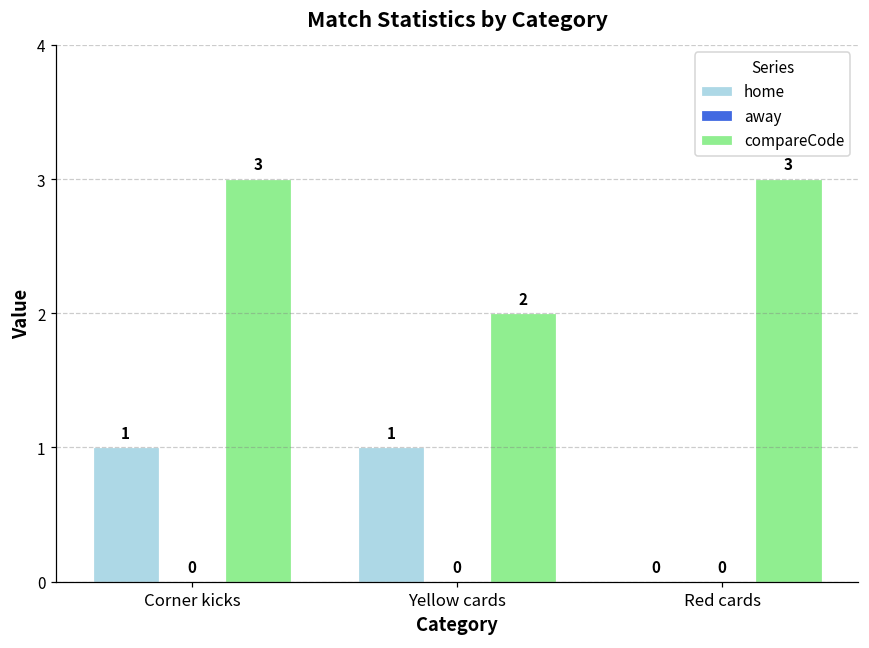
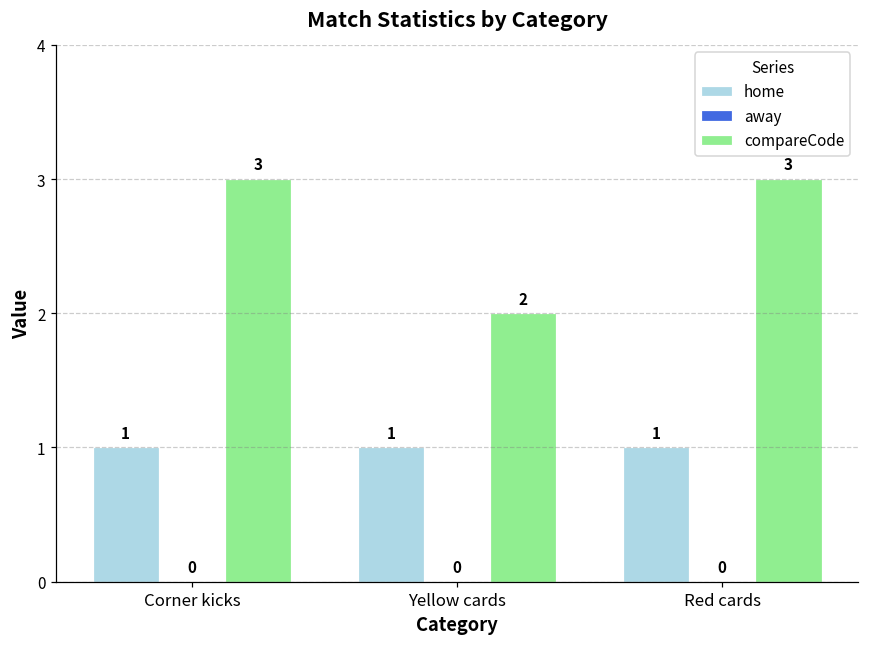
home, Red cards: 0 -> 1
